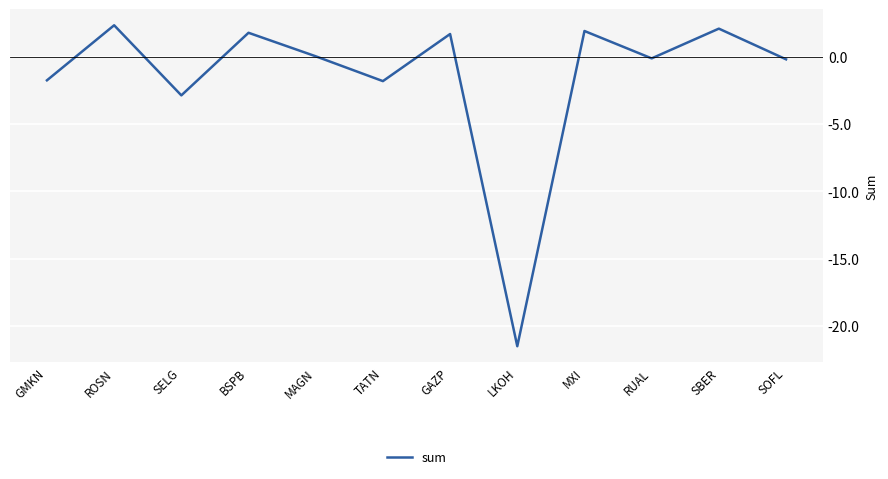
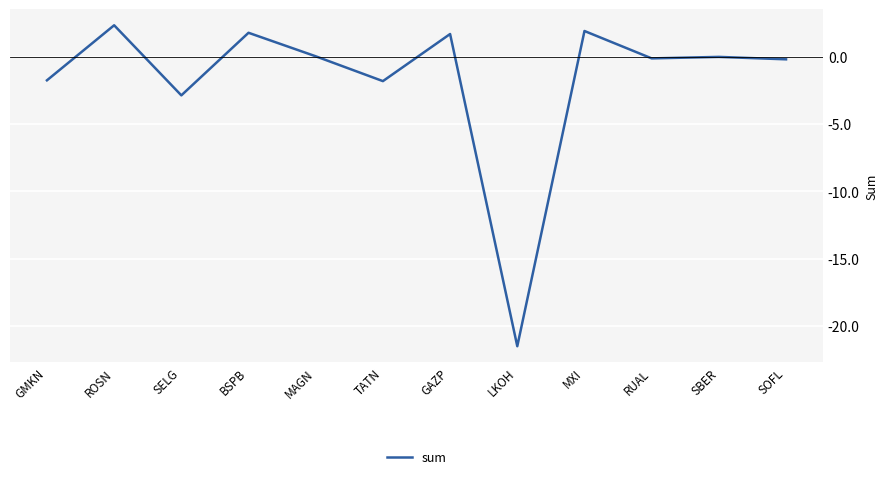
SBER: 2.1 -> 0.0
